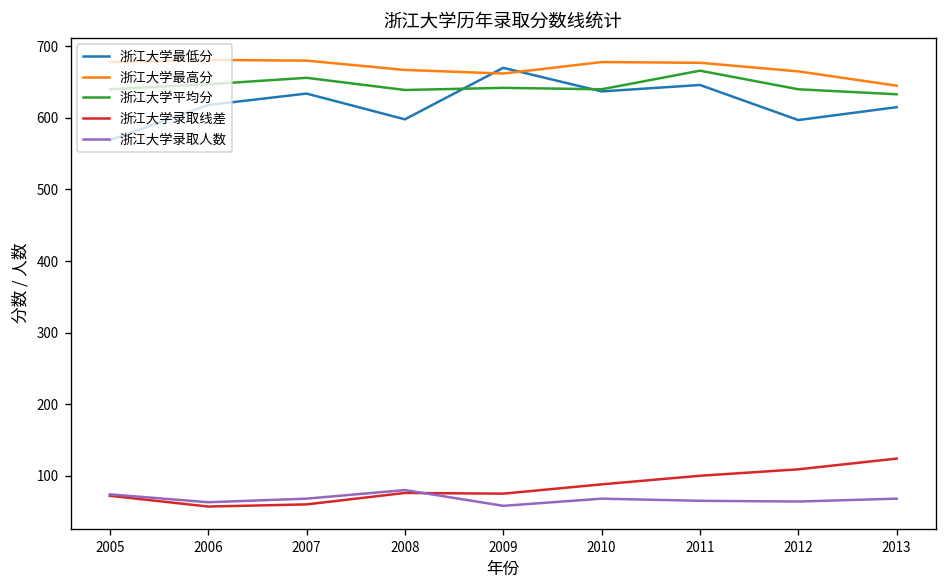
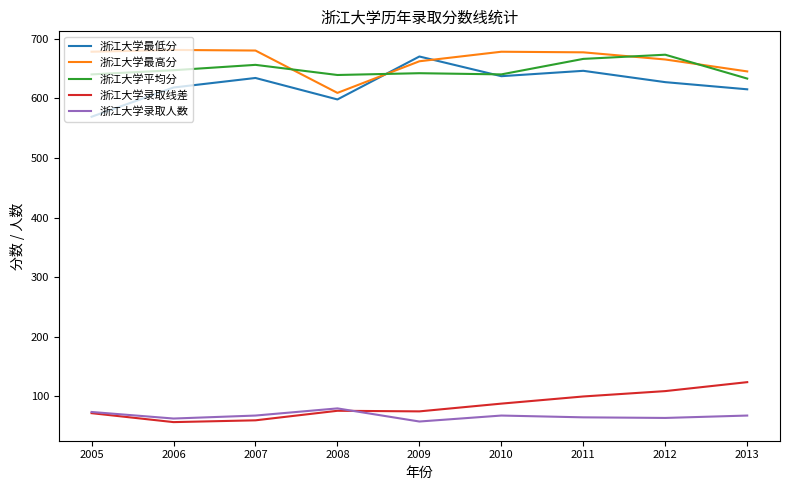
浙江大学最高分, 2008: 670 -> 610
浙江大学最低分, 2012: 600 -> 630
浙江大学平均分, 2012: 640 -> 670
